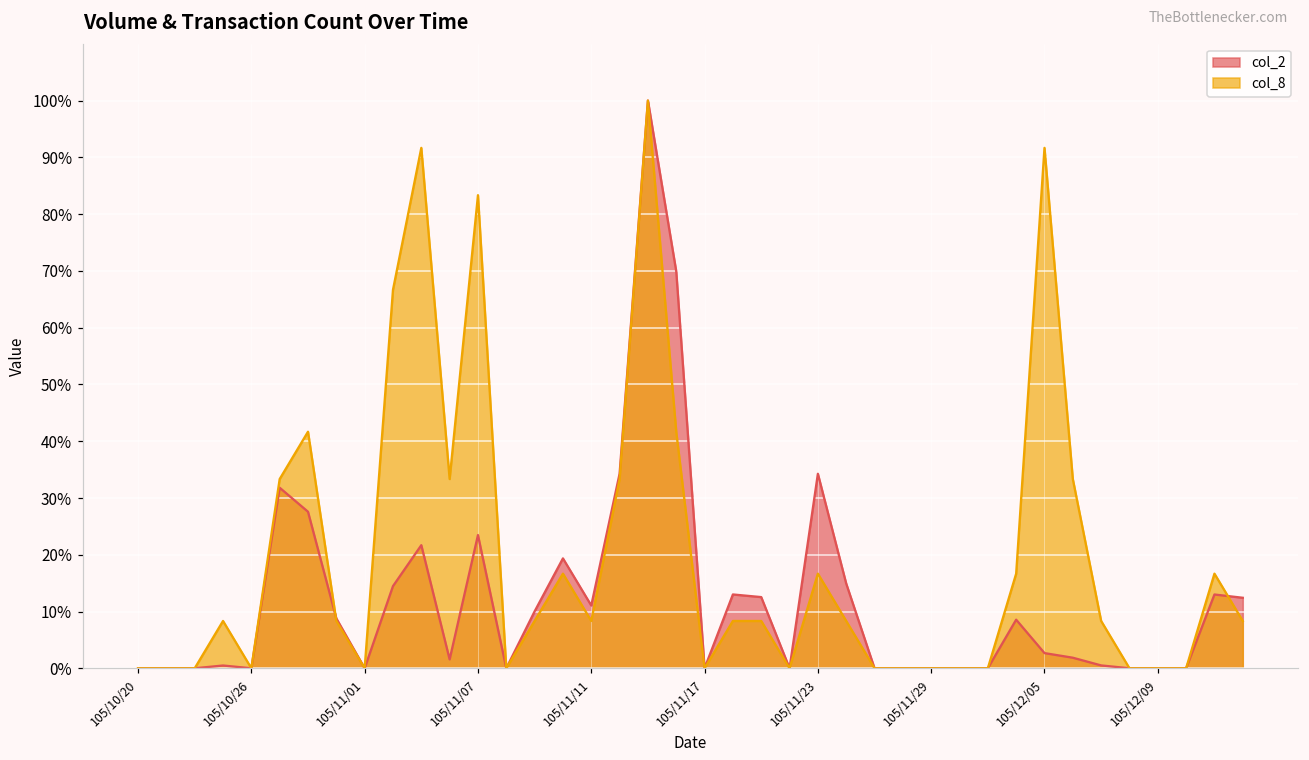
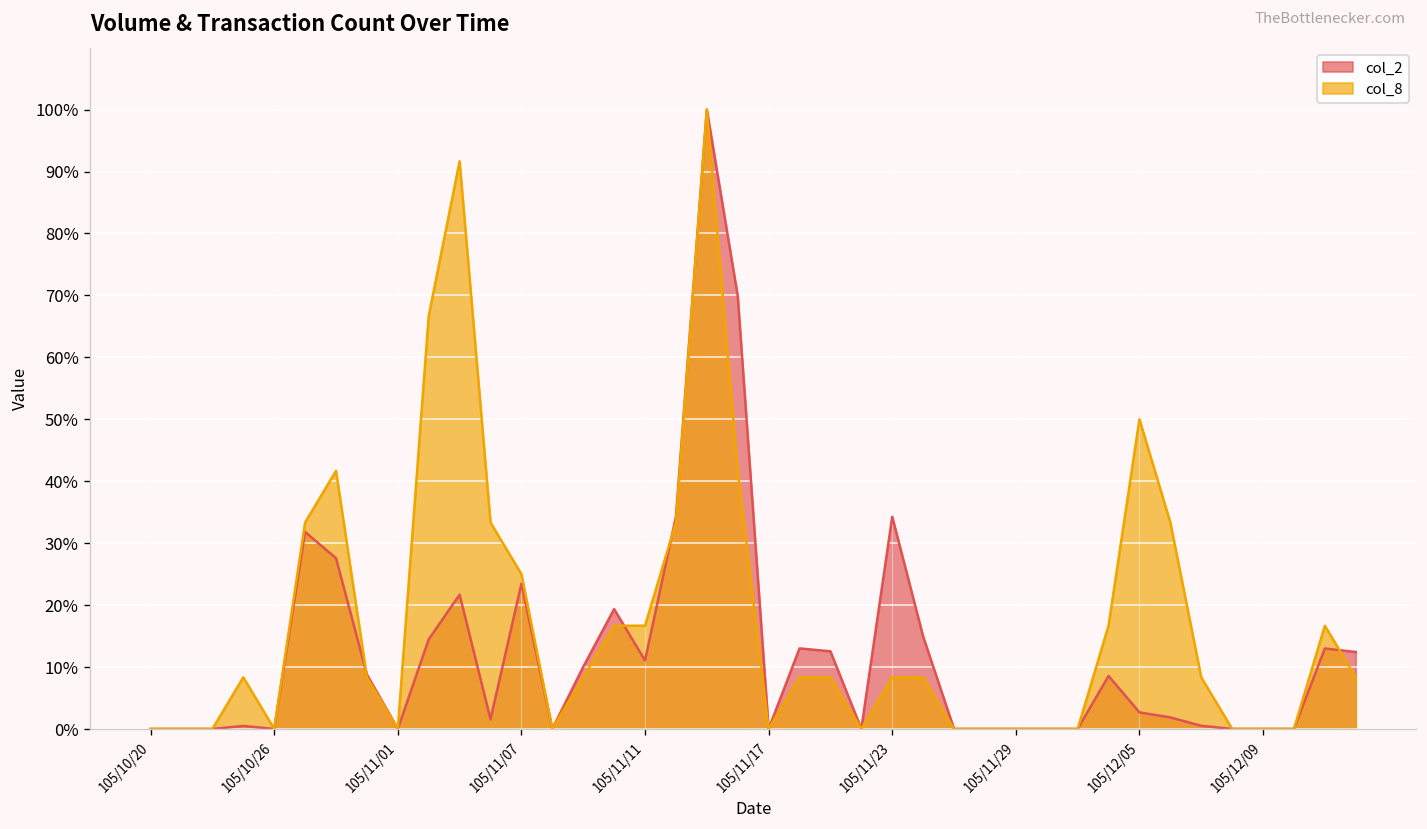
col_8, 105/11/07: 83% -> 25%
col_8, 105/11/11: 8% -> 17%
col_8, 105/11/23: 17% -> 8%
col_8, 105/12/05: 92% -> 50%
